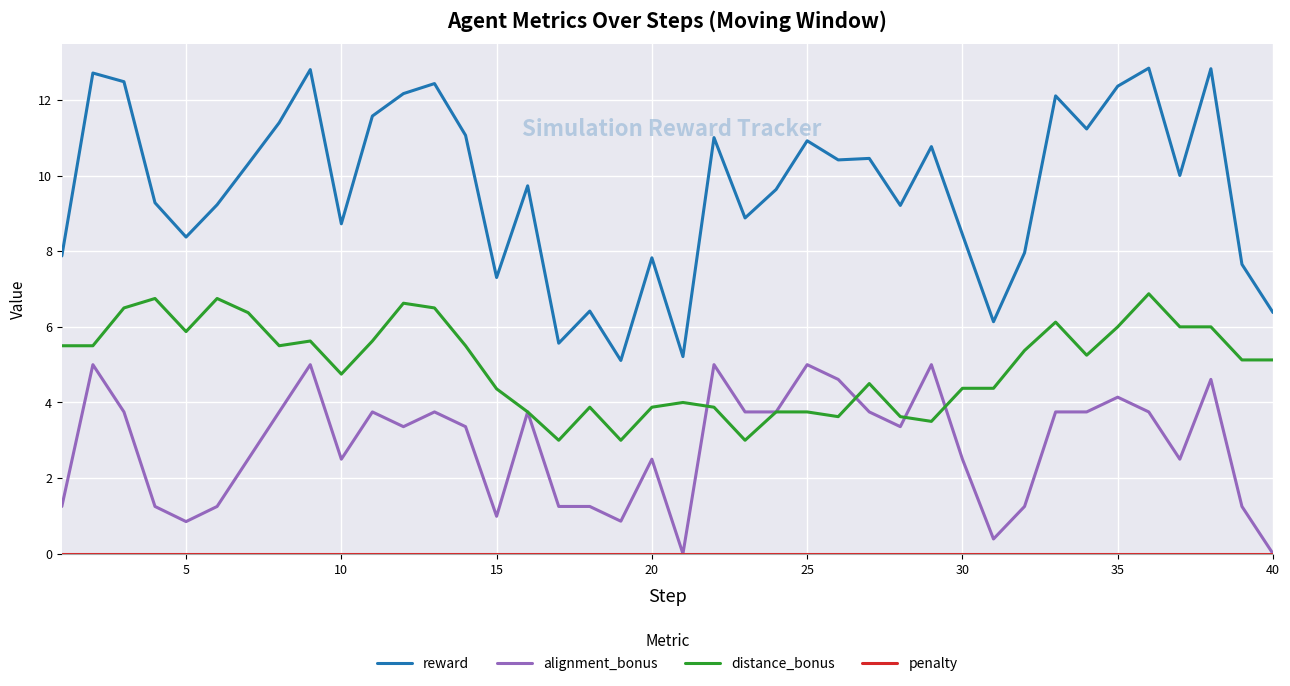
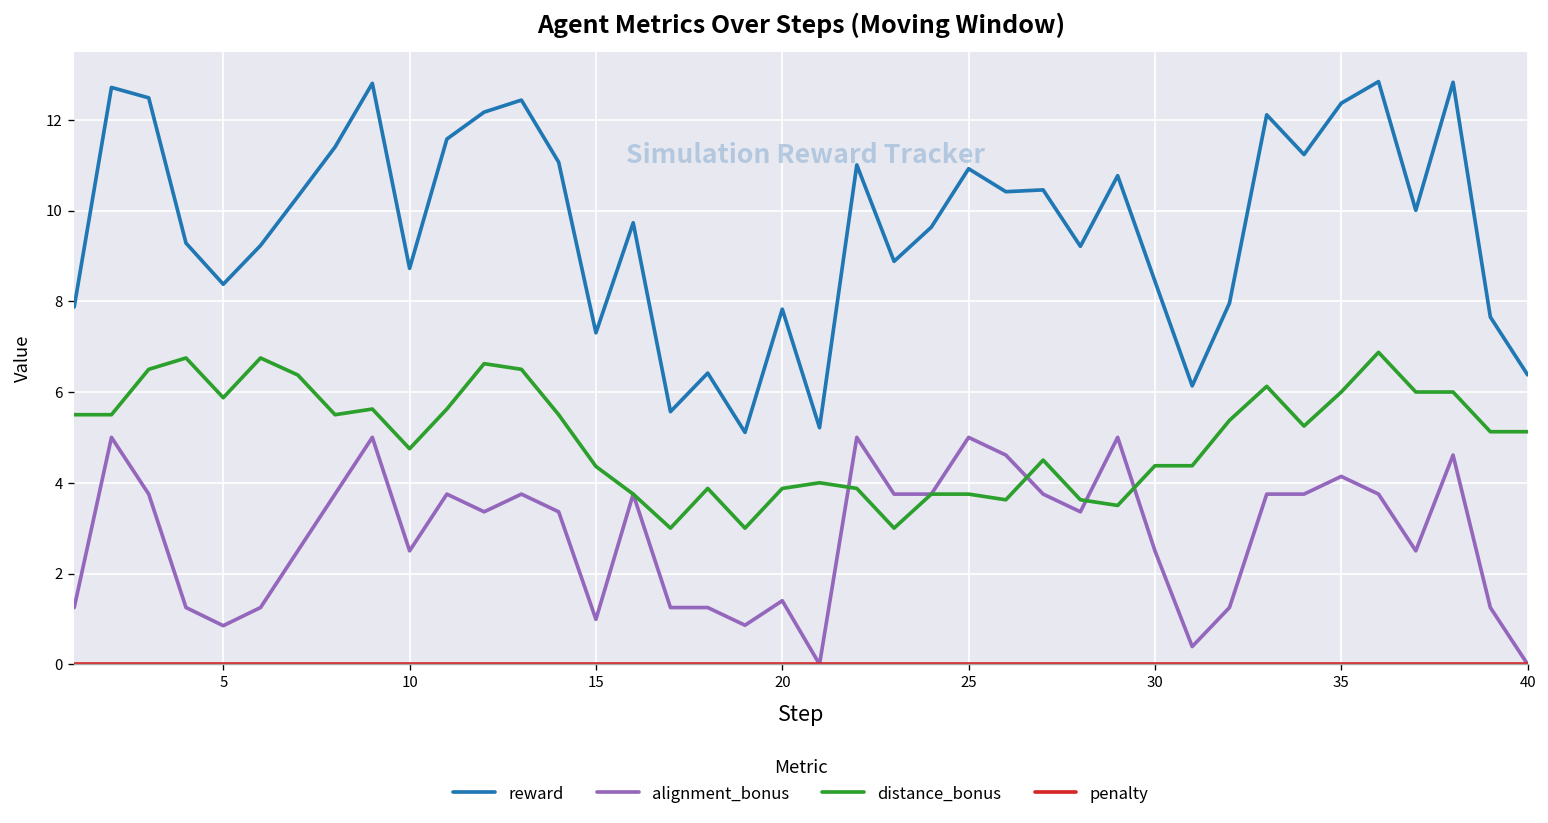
alignment_bonus, 20: 2.5 -> 1.4
